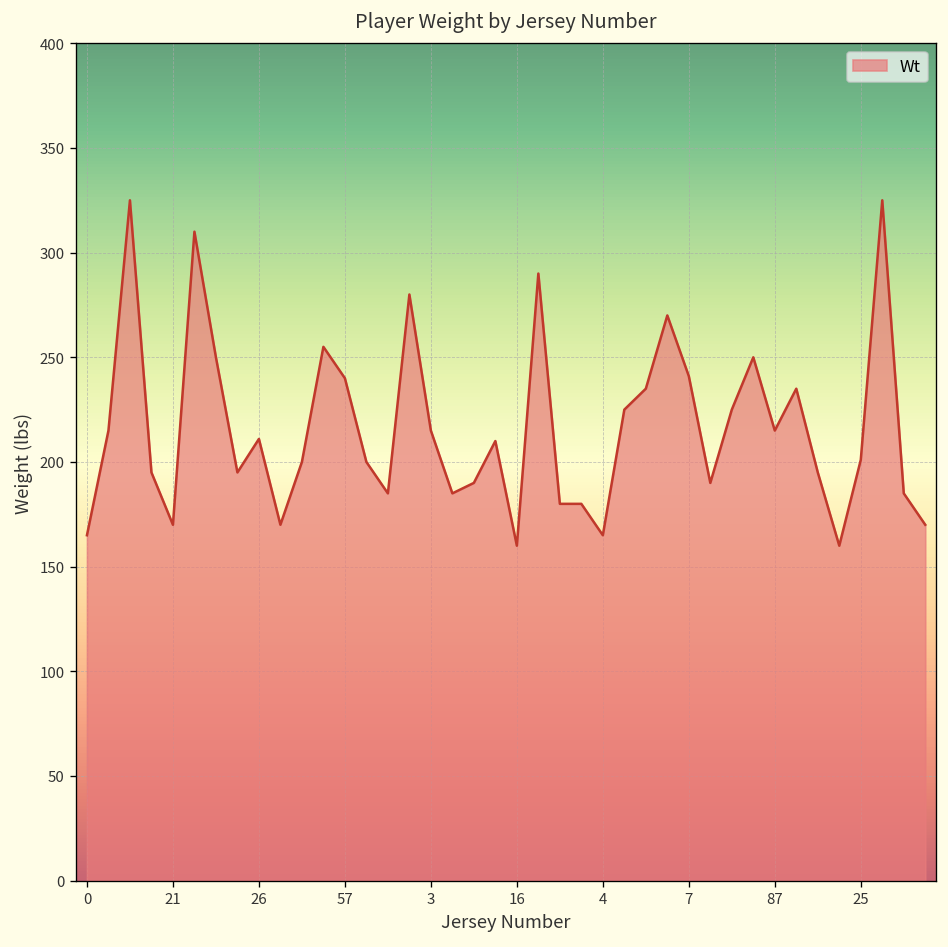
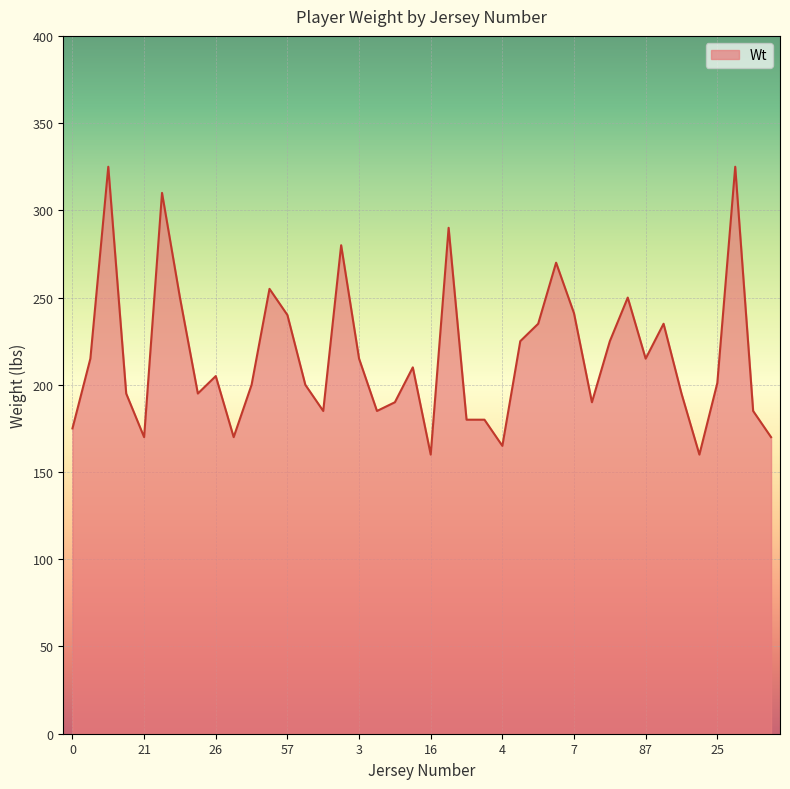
0: 165 -> 175
26: 211 -> 205
